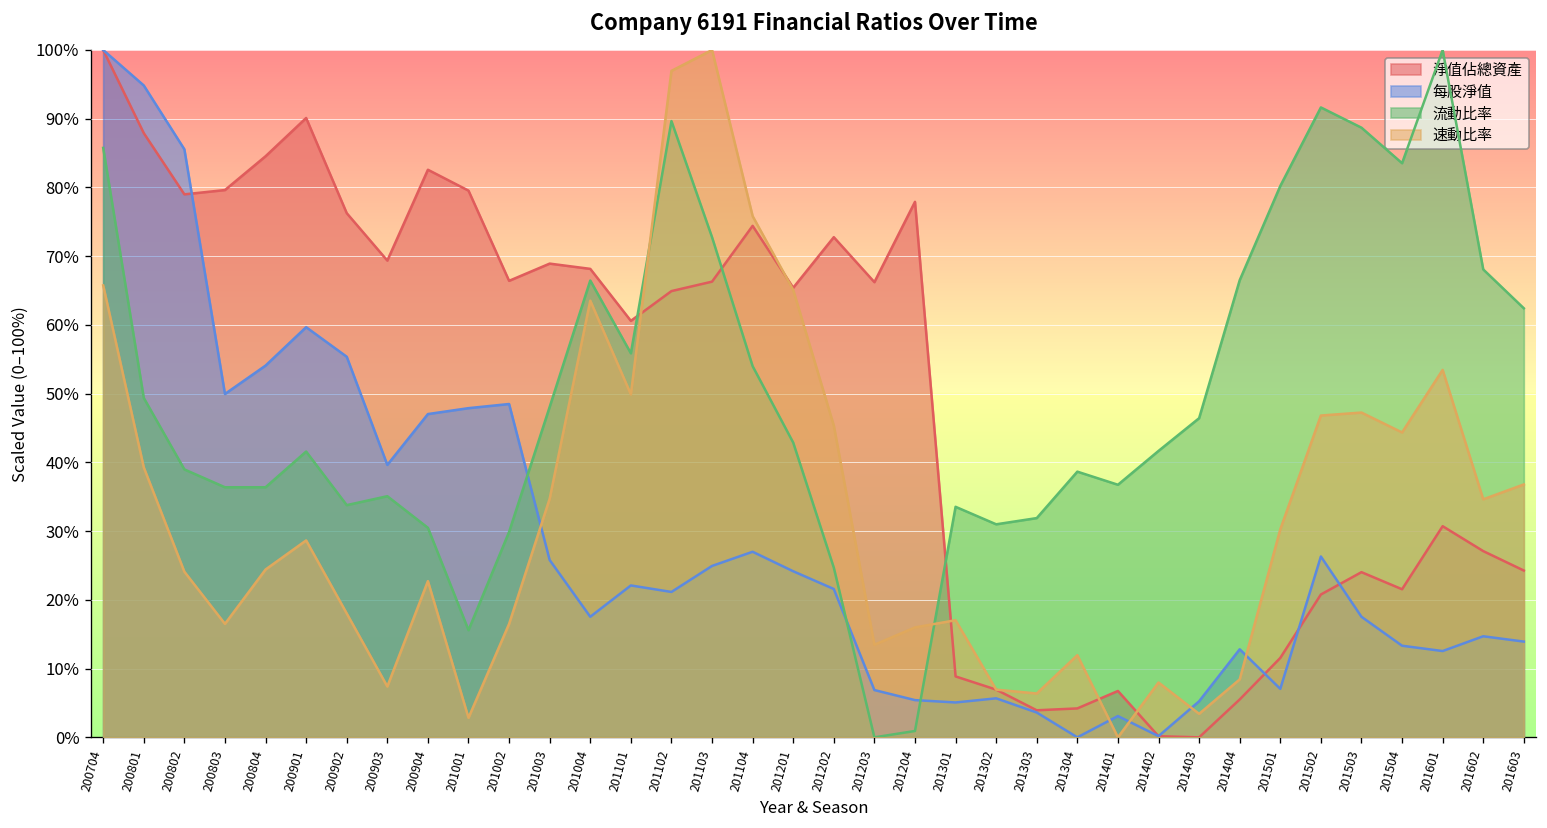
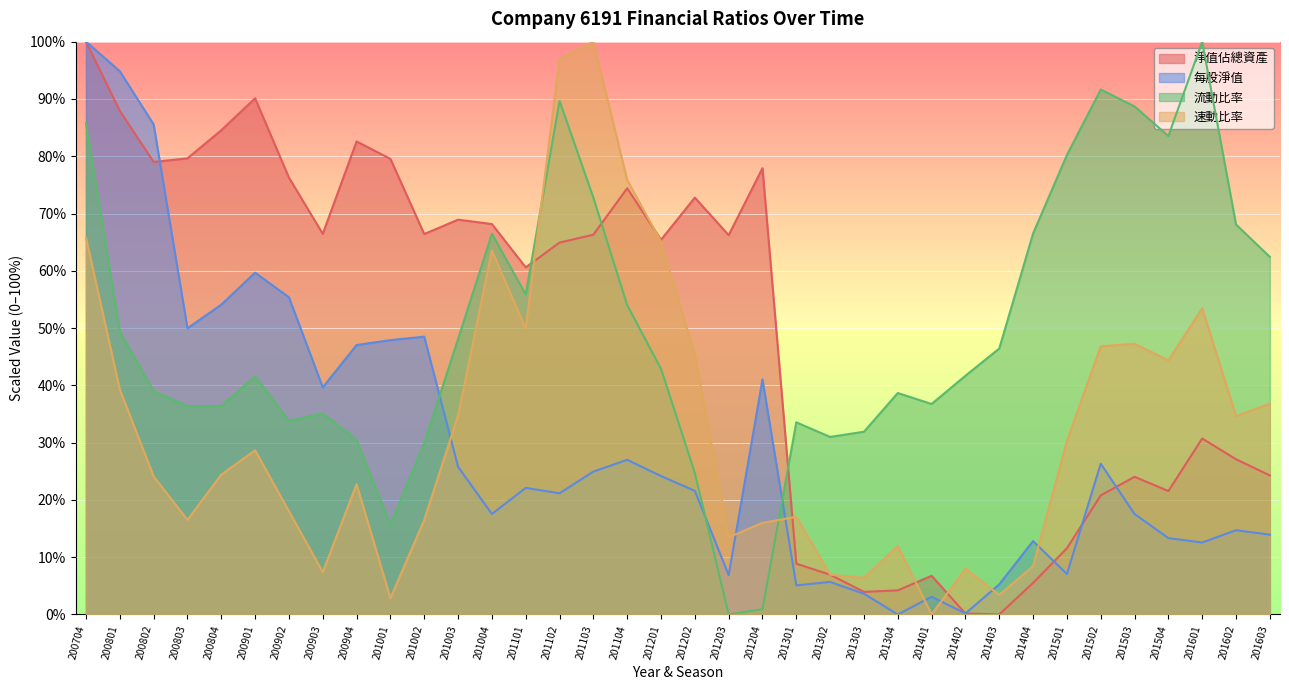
淨值佔總資產, 200903: 69% -> 66%
每股淨值, 201204: 5% -> 41%
